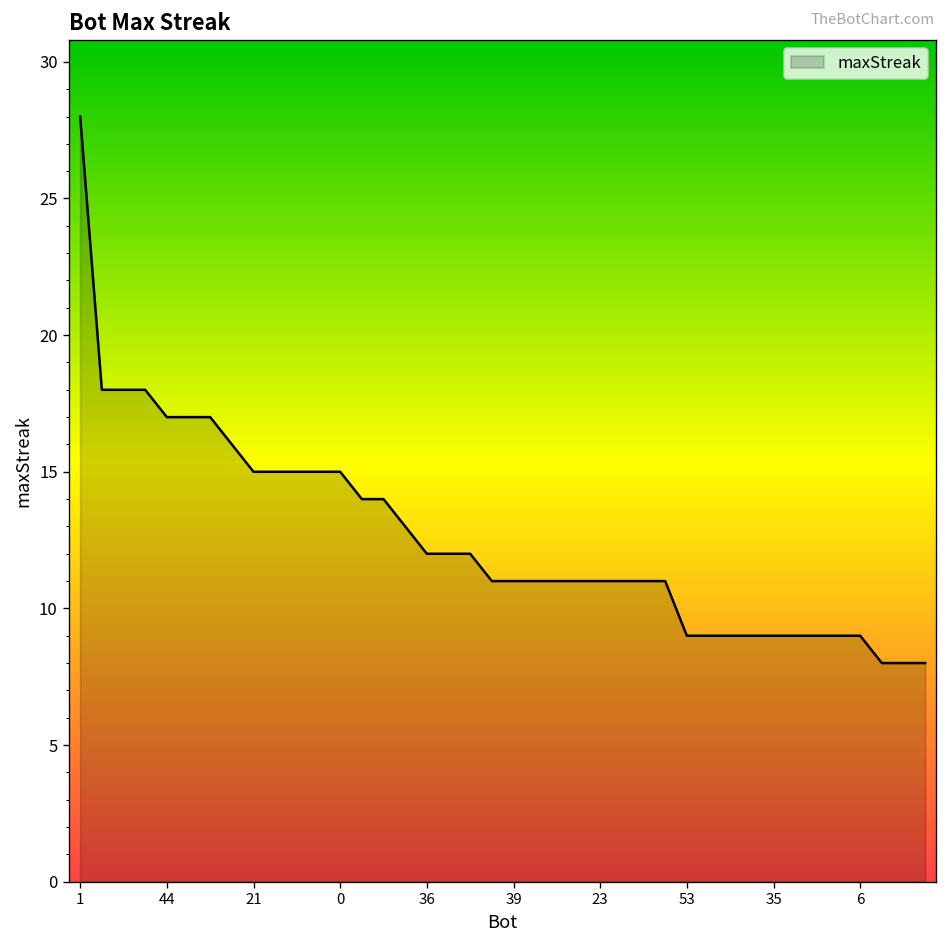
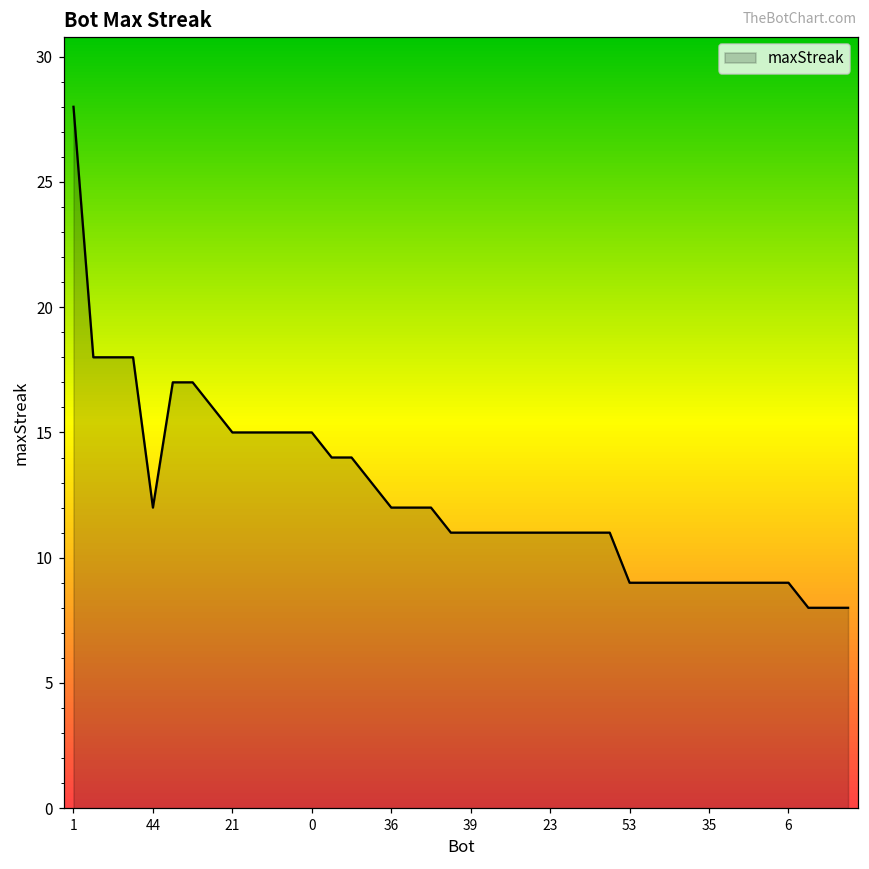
44: 17 -> 12
